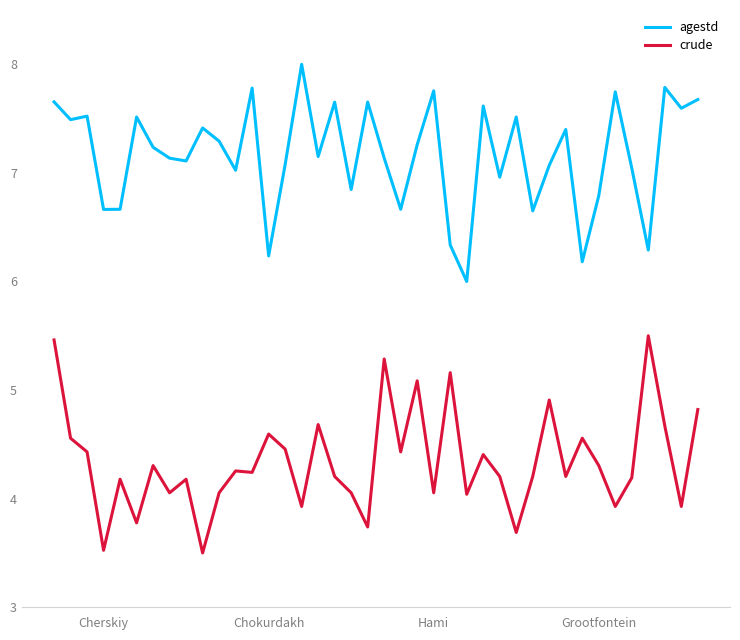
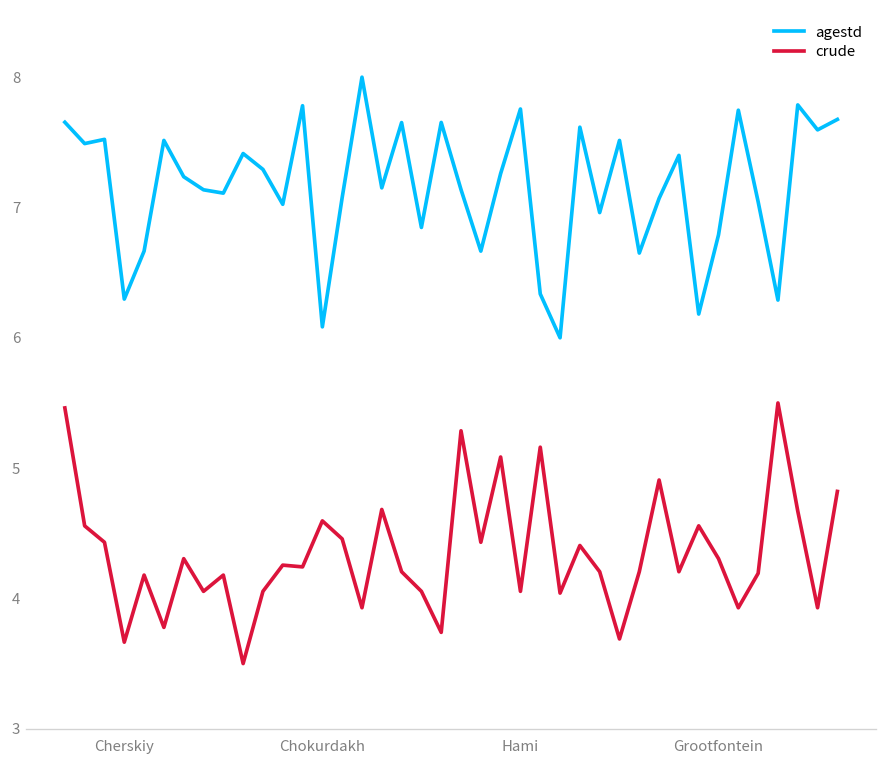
agestd, Cherskiy: 6.66 -> 6.30
crude, Cherskiy: 3.52 -> 3.66
agestd, Chokurdakh: 6.24 -> 6.08
